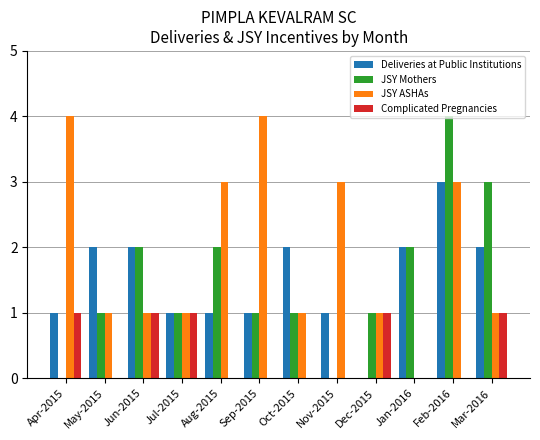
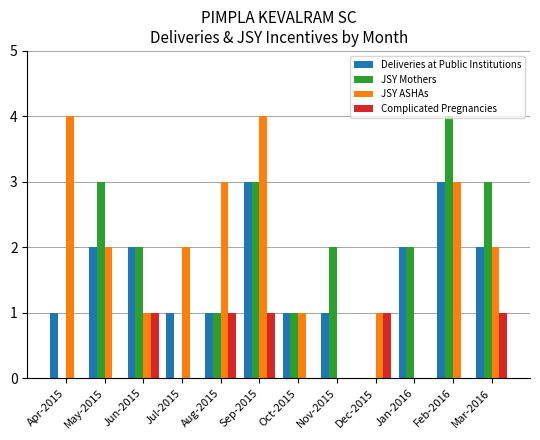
Complicated Pregnancies, Apr-2015: 1 -> 0
JSY Mothers, May-2015: 1 -> 3
JSY ASHAs, May-2015: 1 -> 2
JSY Mothers, Jul-2015: 1 -> 0
JSY ASHAs, Jul-2015: 1 -> 2
Complicated Pregnancies, Jul-2015: 1 -> 0
JSY Mothers, Aug-2015: 2 -> 1
Complicated Pregnancies, Aug-2015: 0 -> 1
Deliveries at Public Institutions, Sep-2015: 1 -> 3
JSY Mothers, Sep-2015: 1 -> 3
Complicated Pregnancies, Sep-2015: 0 -> 1
Deliveries at Public Institutions, Oct-2015: 2 -> 1
JSY Mothers, Nov-2015: 0 -> 2
JSY ASHAs, Nov-2015: 3 -> 0
JSY Mothers, Dec-2015: 1 -> 0
JSY ASHAs, Mar-2016: 1 -> 2
